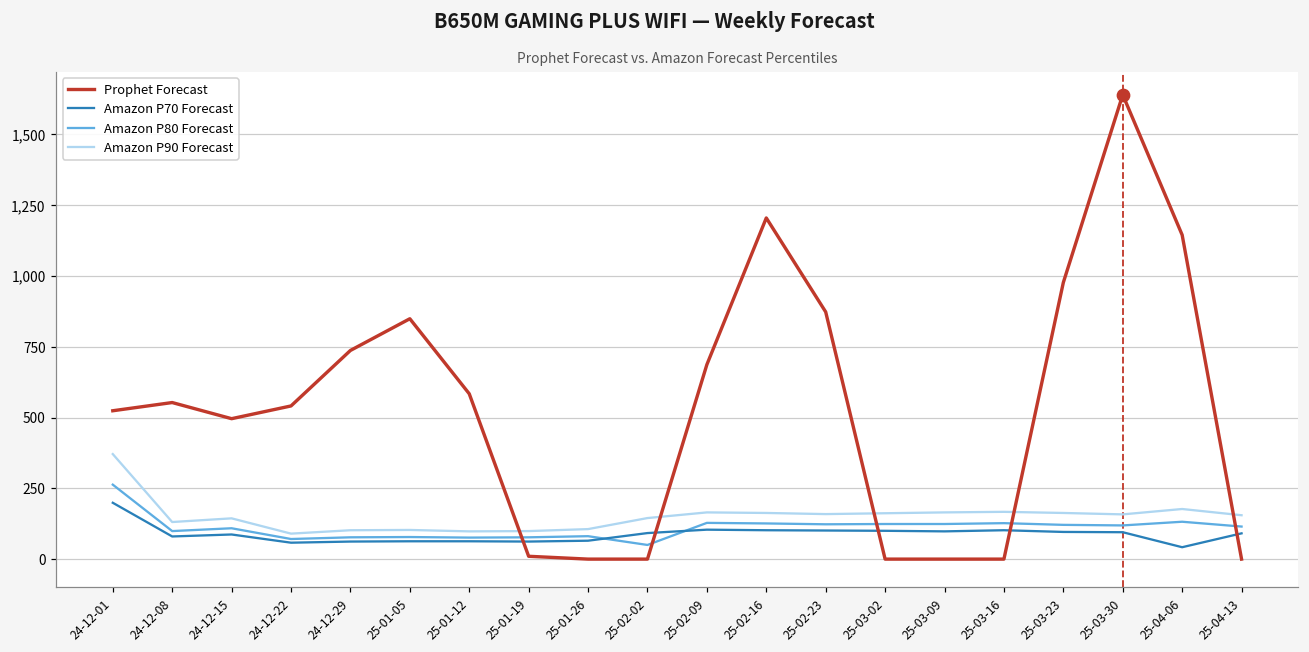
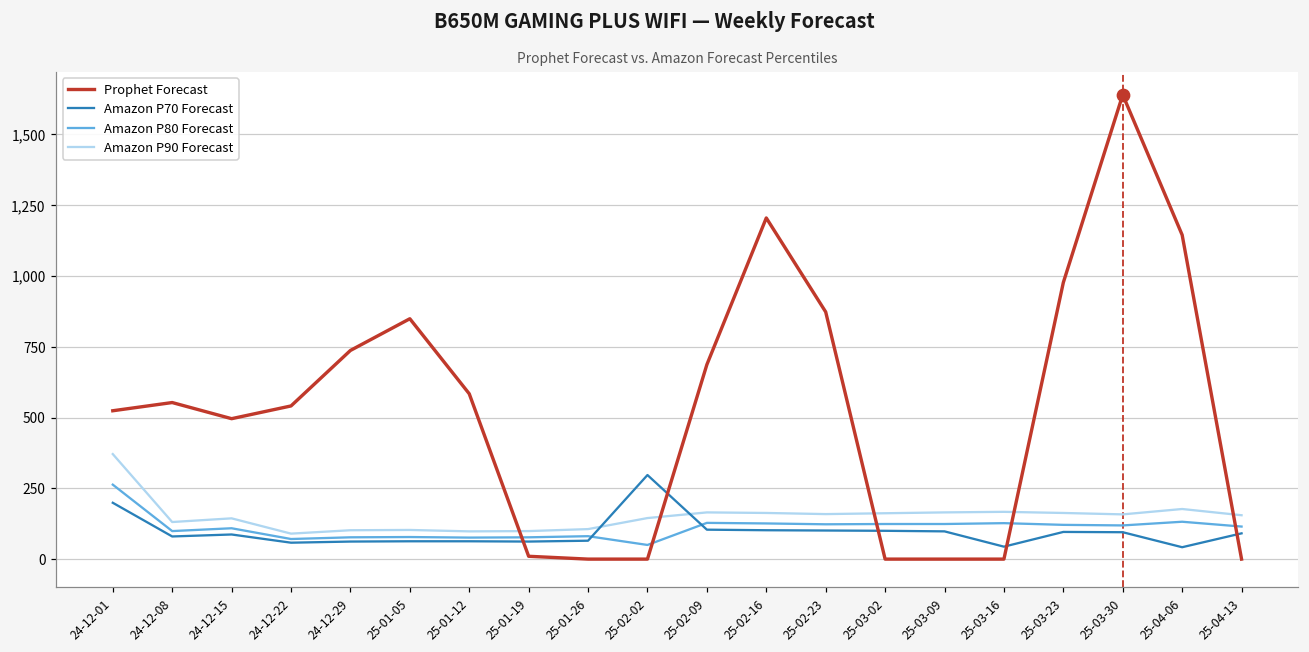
Amazon P70 Forecast, 25-02-02: 90 -> 300
Amazon P70 Forecast, 25-03-16: 100 -> 40
